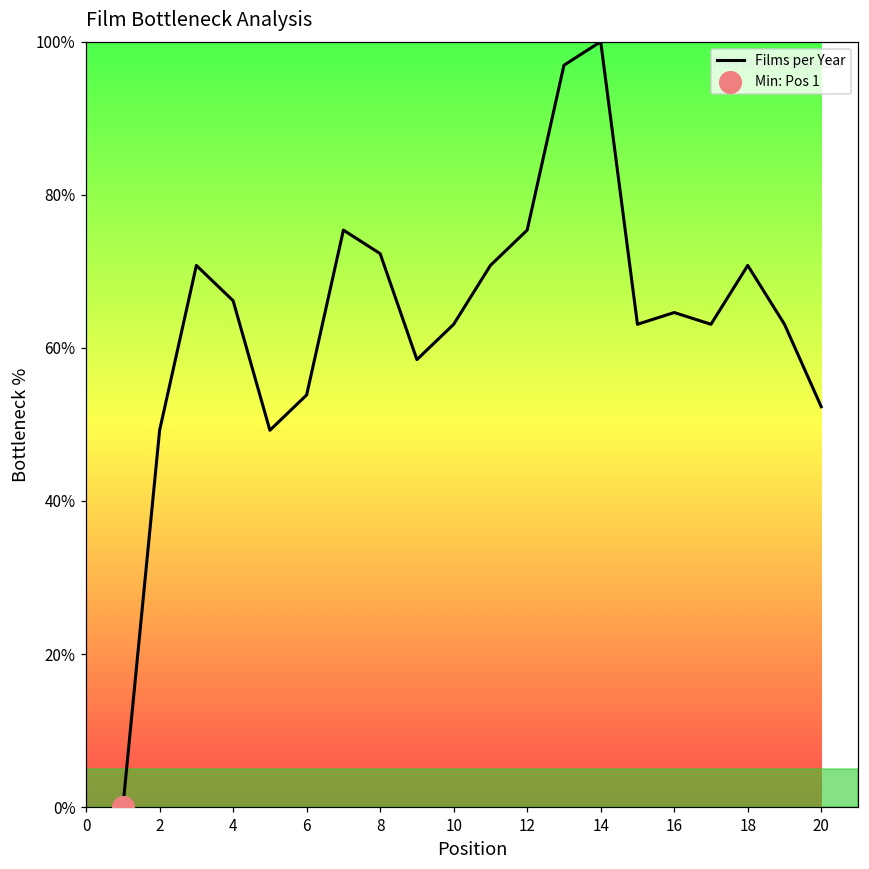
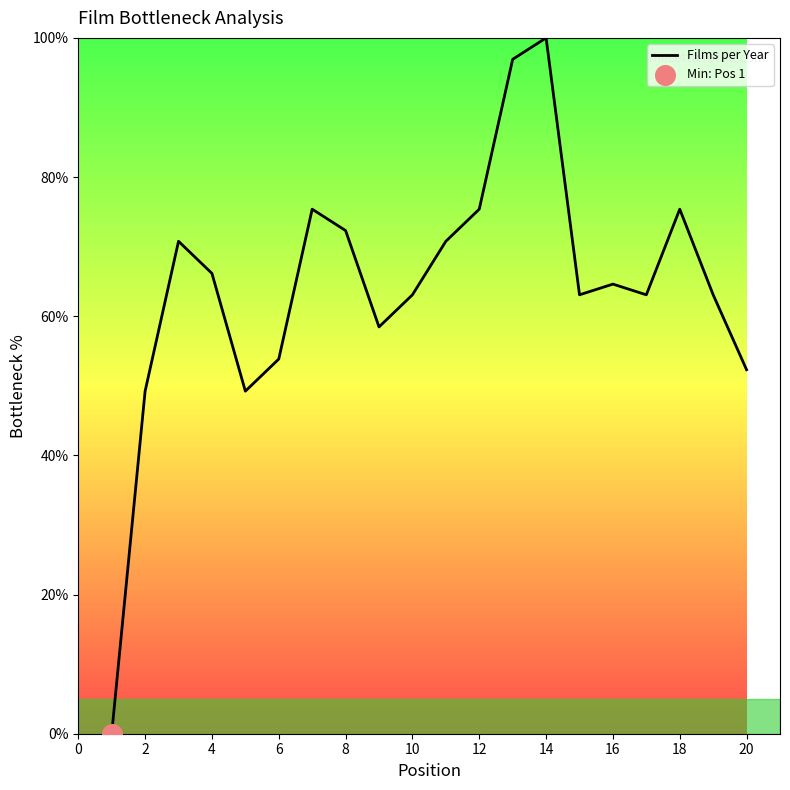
Films per Year, 18: 71% -> 75%
